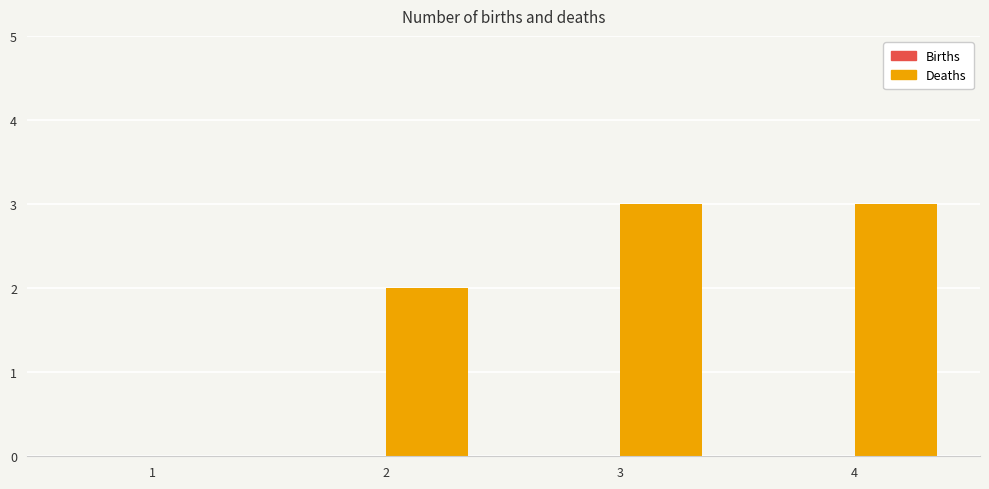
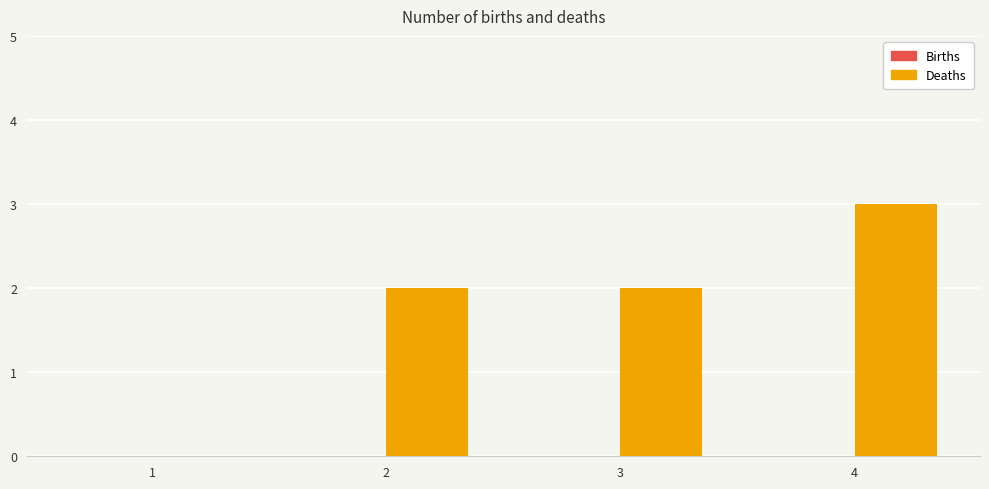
Deaths, 3: 3 -> 2
